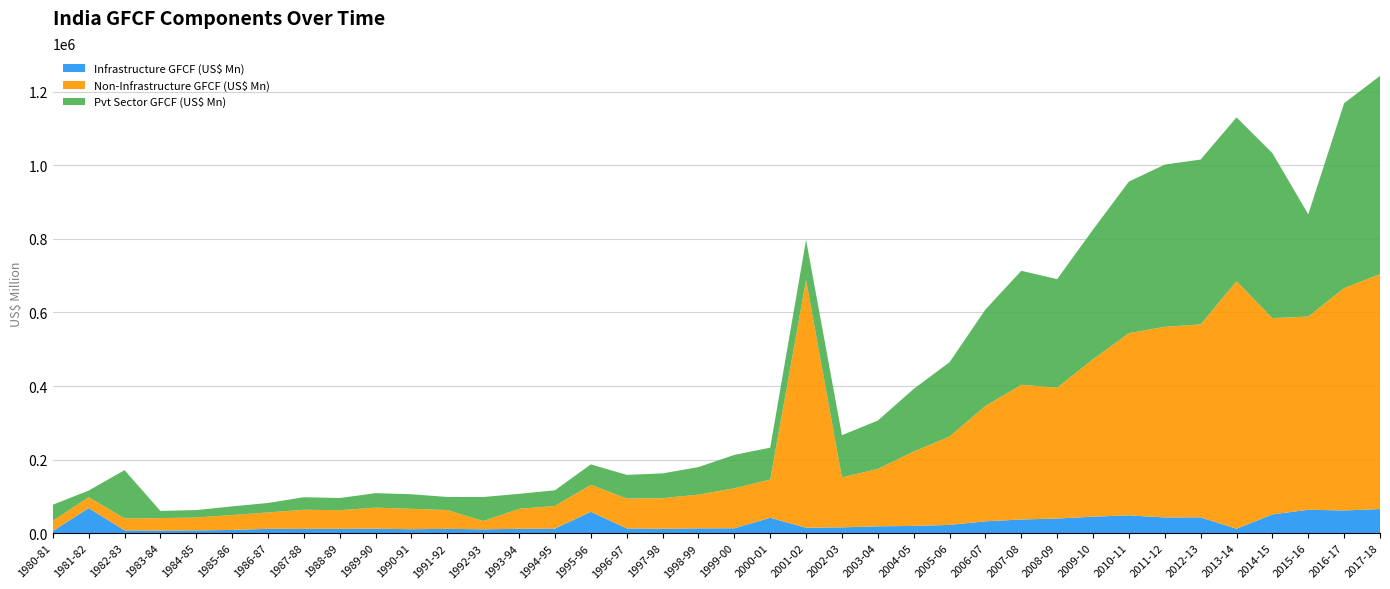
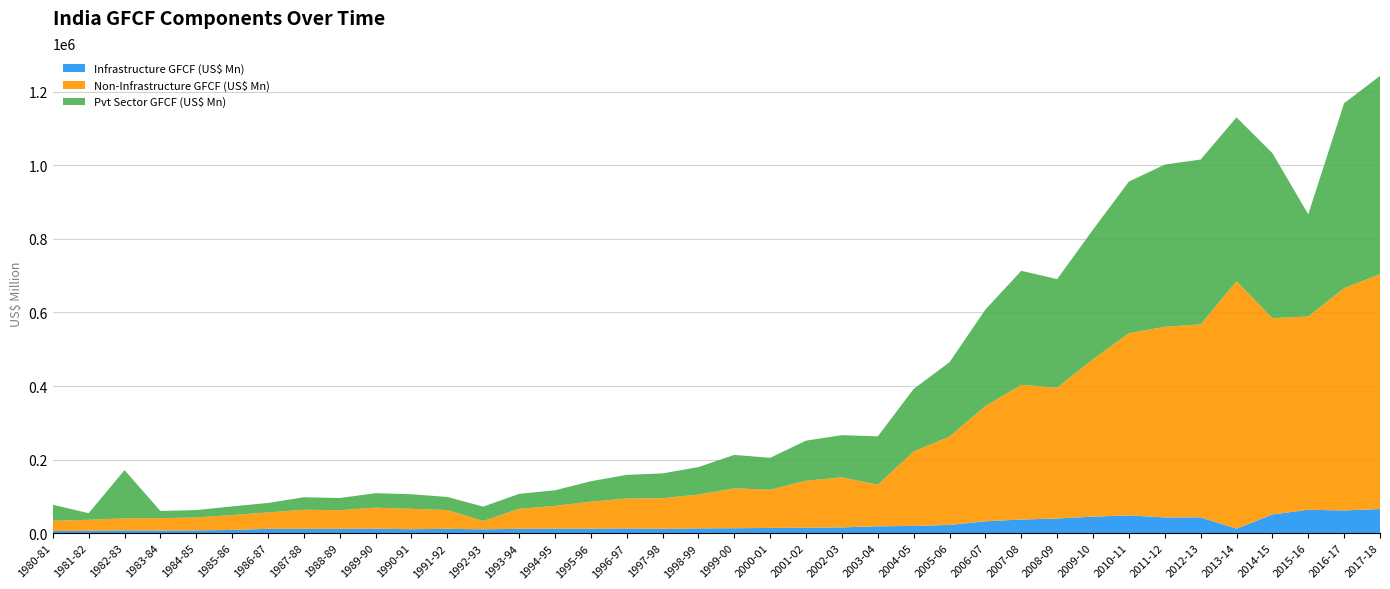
Infrastructure GFCF (US$ Mn), 1981-82: 70000 -> 10000
Pvt Sector GFCF (US$ Mn), 1992-93: 70000 -> 40000
Infrastructure GFCF (US$ Mn), 1995-96: 60000 -> 10000
Infrastructure GFCF (US$ Mn), 2000-01: 40000 -> 10000
Non-Infrastructure GFCF (US$ Mn), 2001-02: 670000 -> 130000
Non-Infrastructure GFCF (US$ Mn), 2003-04: 160000 -> 110000
